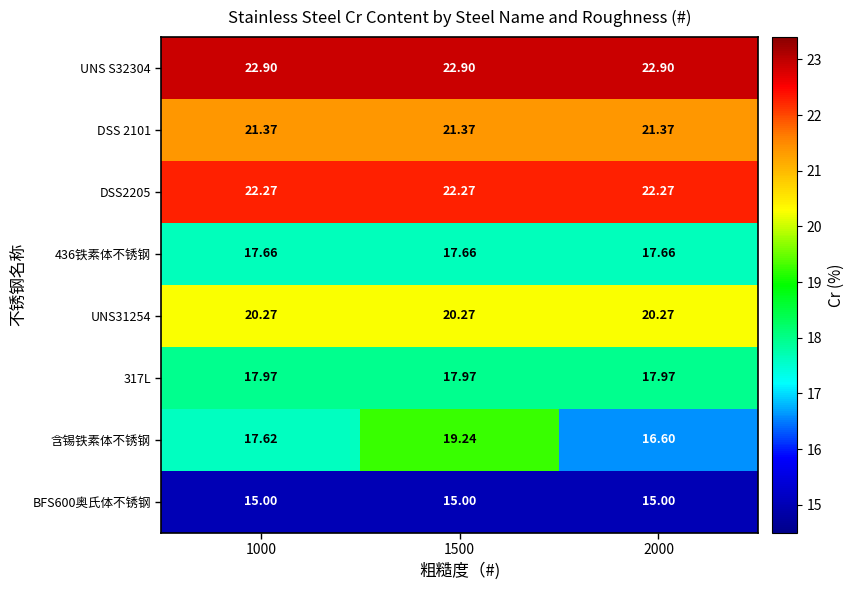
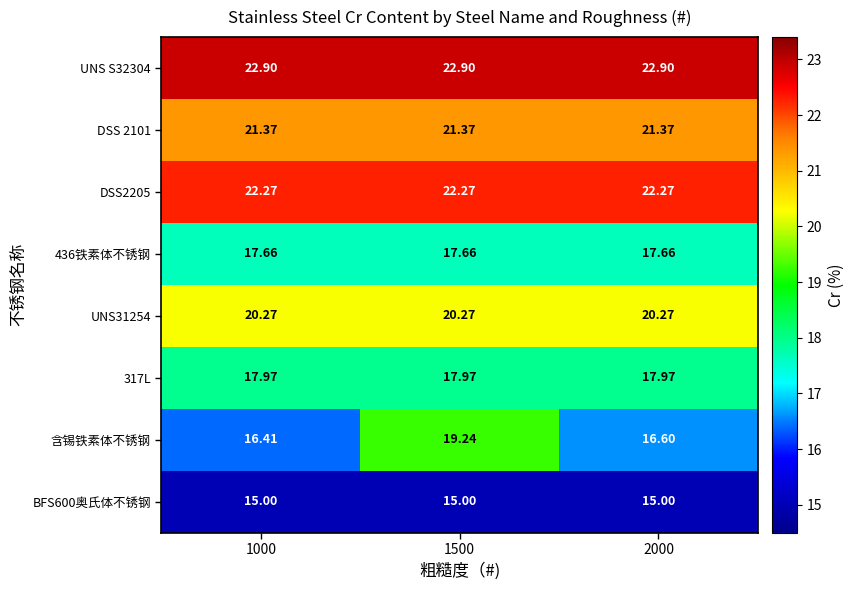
含锡铁素体不锈钢, 1000: 17.62 -> 16.41
